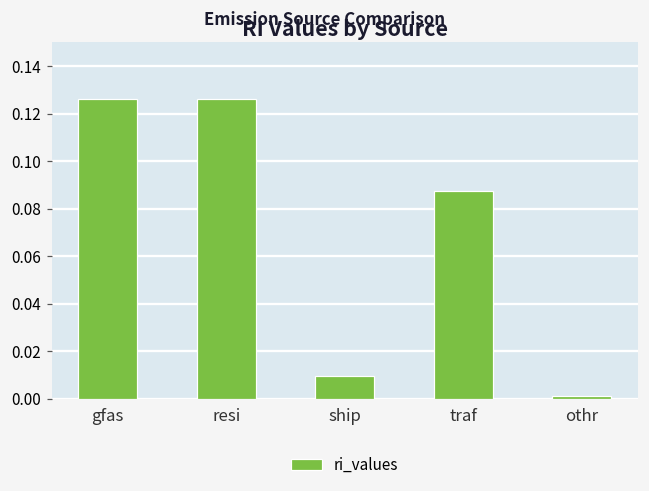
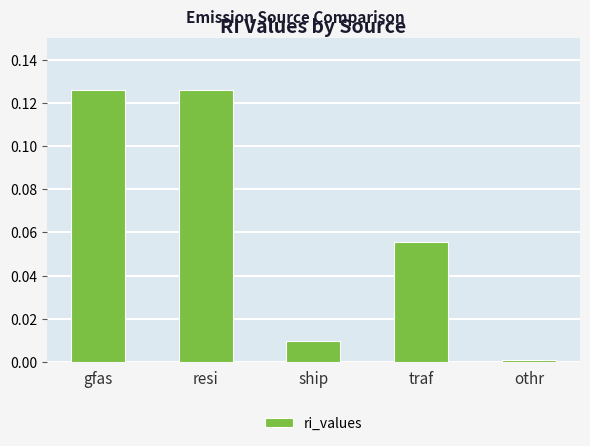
traf: 0.088 -> 0.056
